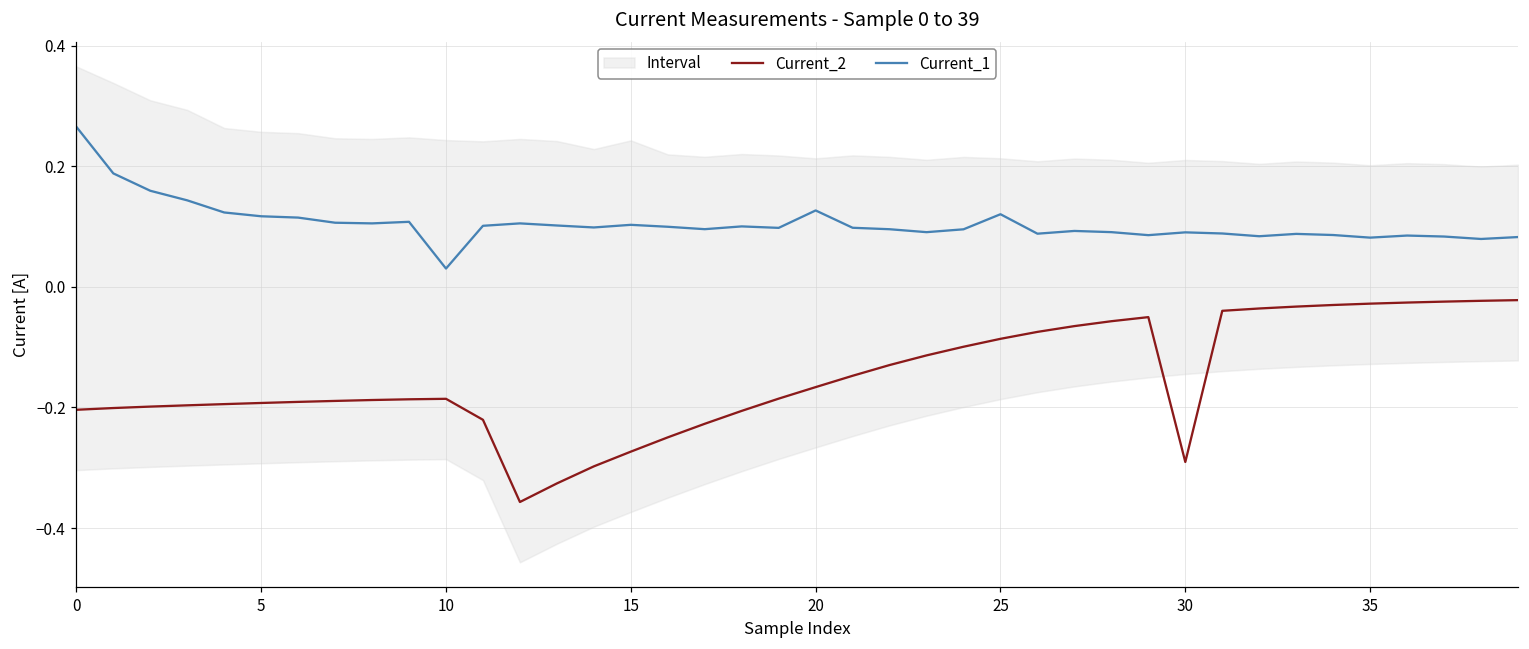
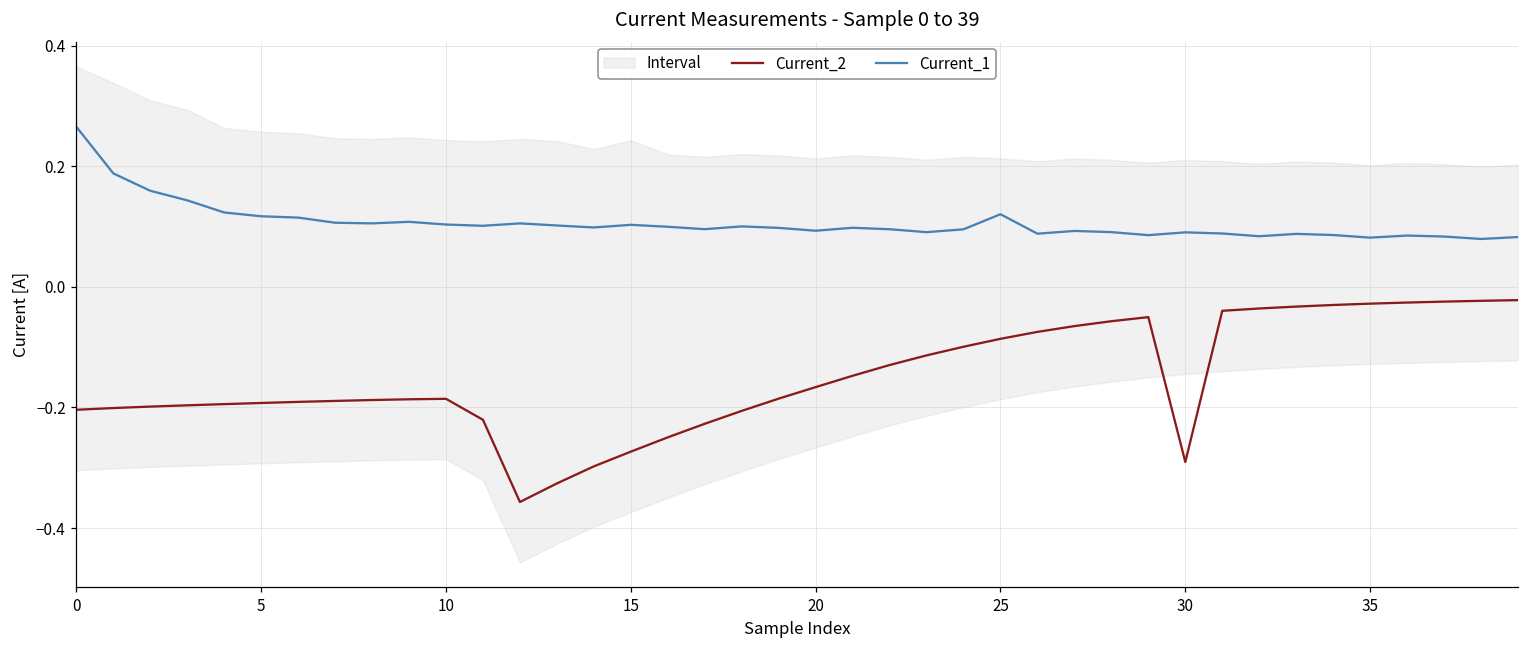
Current_1, 10: 0.03 -> 0.10
Current_1, 20: 0.13 -> 0.09
